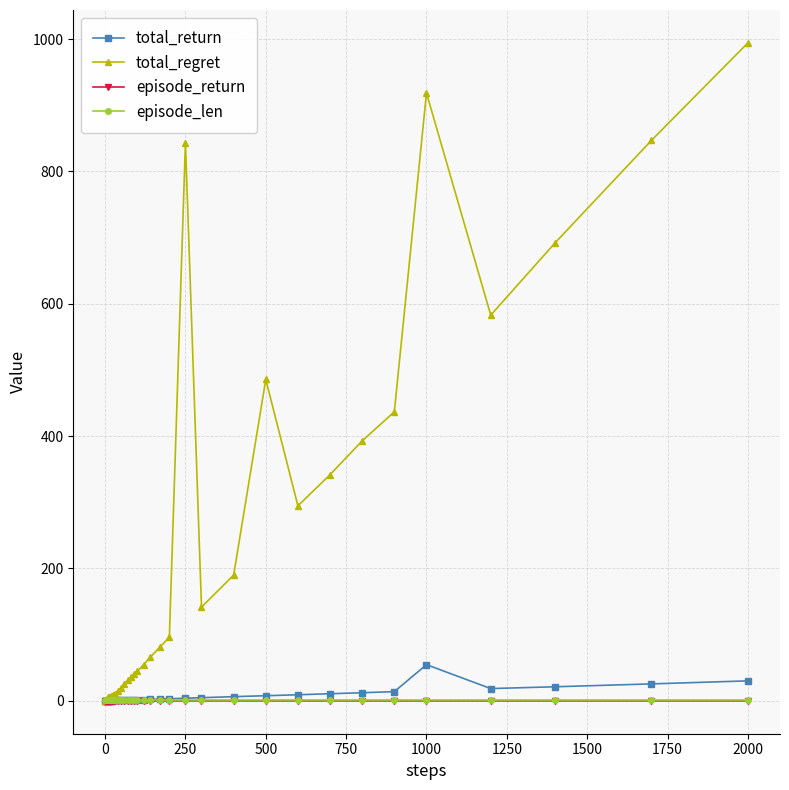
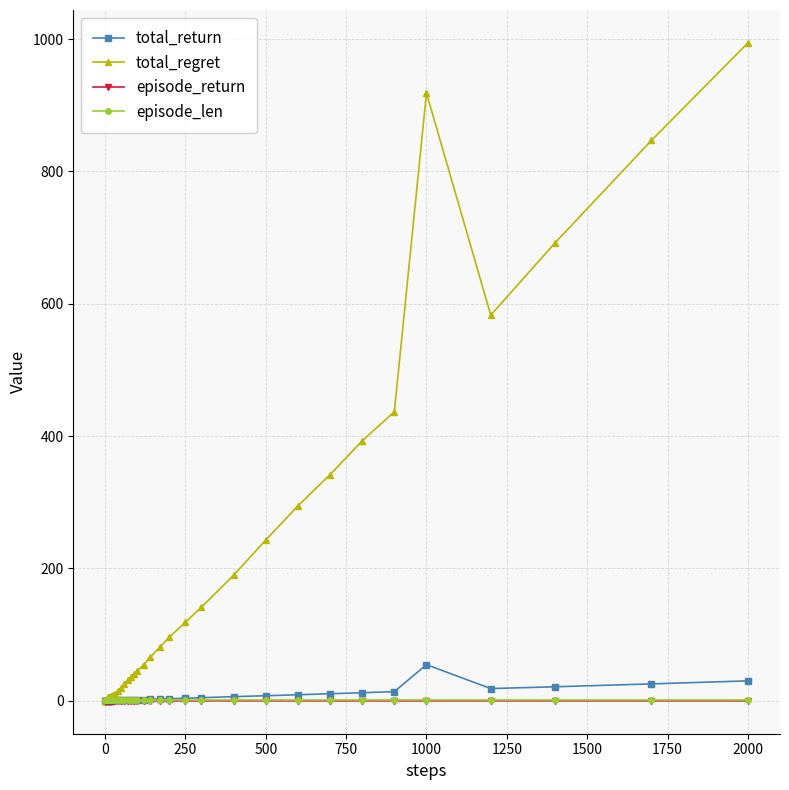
total_regret, 250: 840 -> 120
total_regret, 500: 490 -> 240
